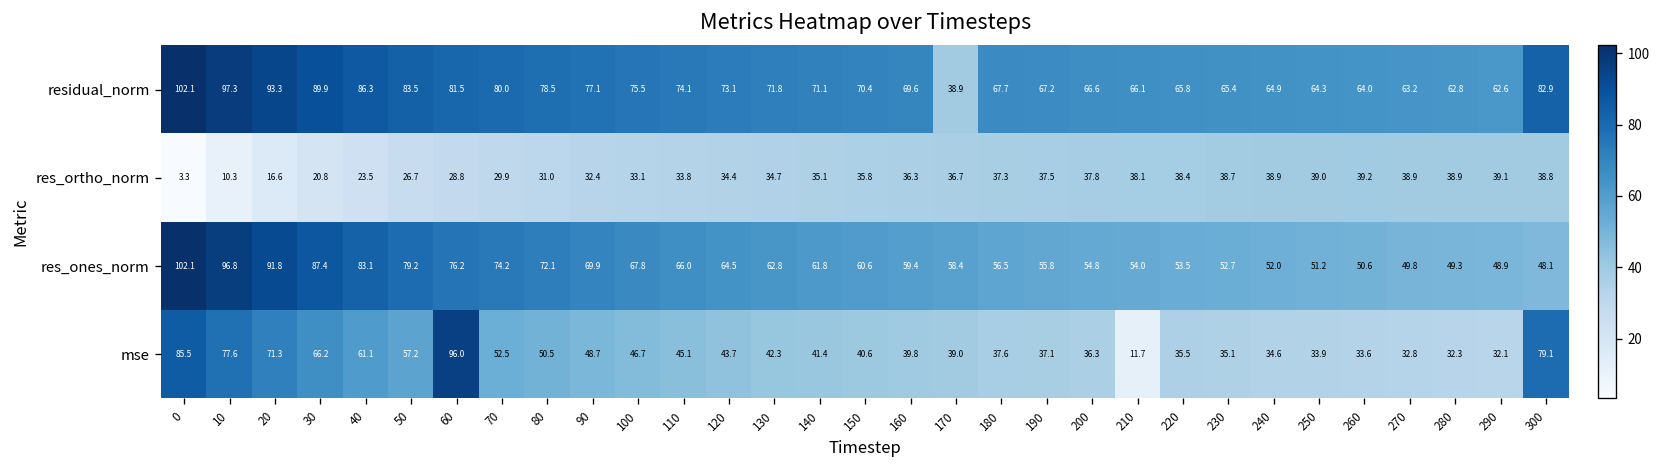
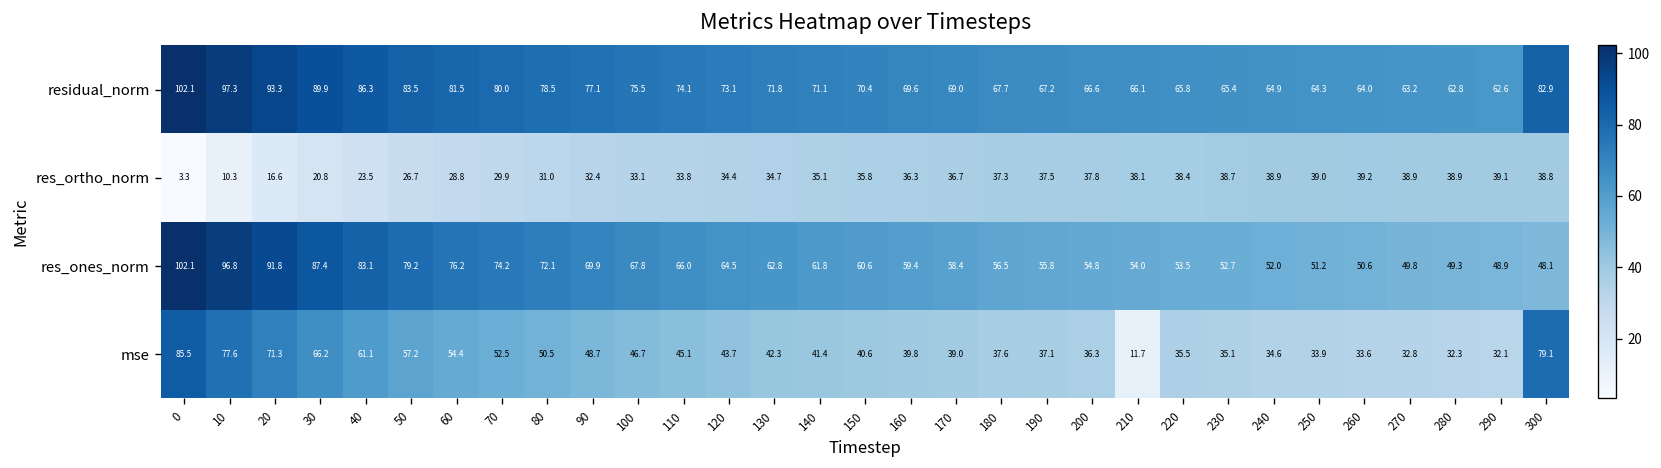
residual_norm, 170: 38.9 -> 69.0
mse, 60: 96.0 -> 54.4
